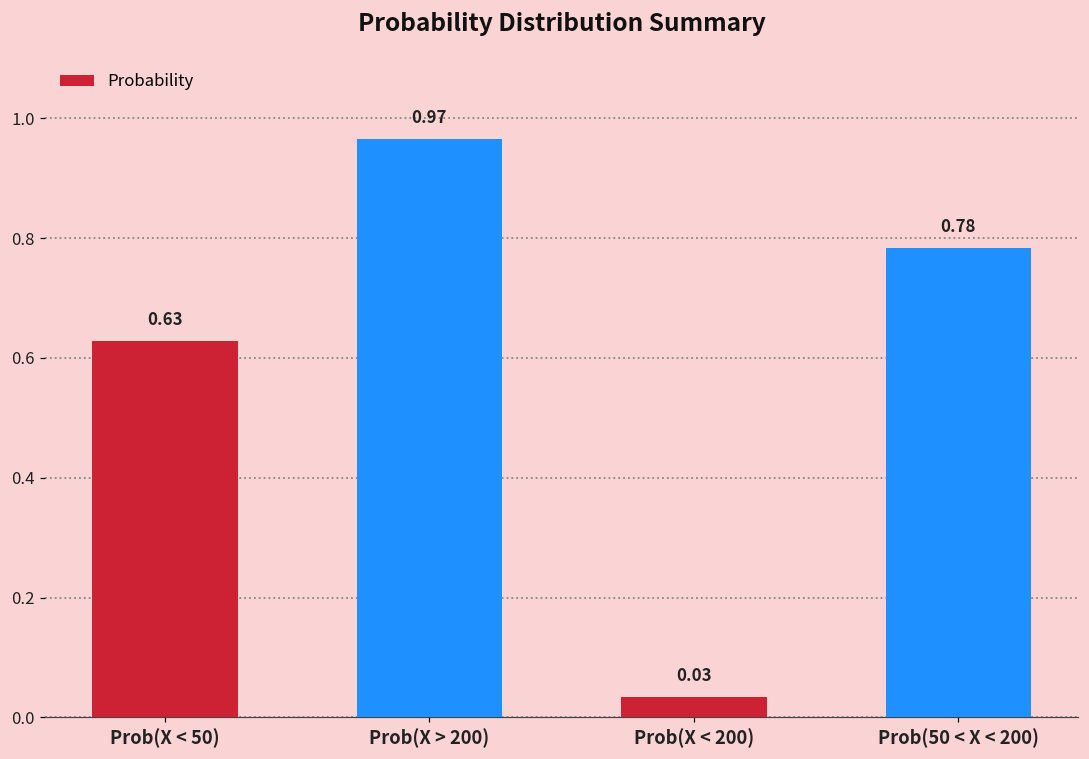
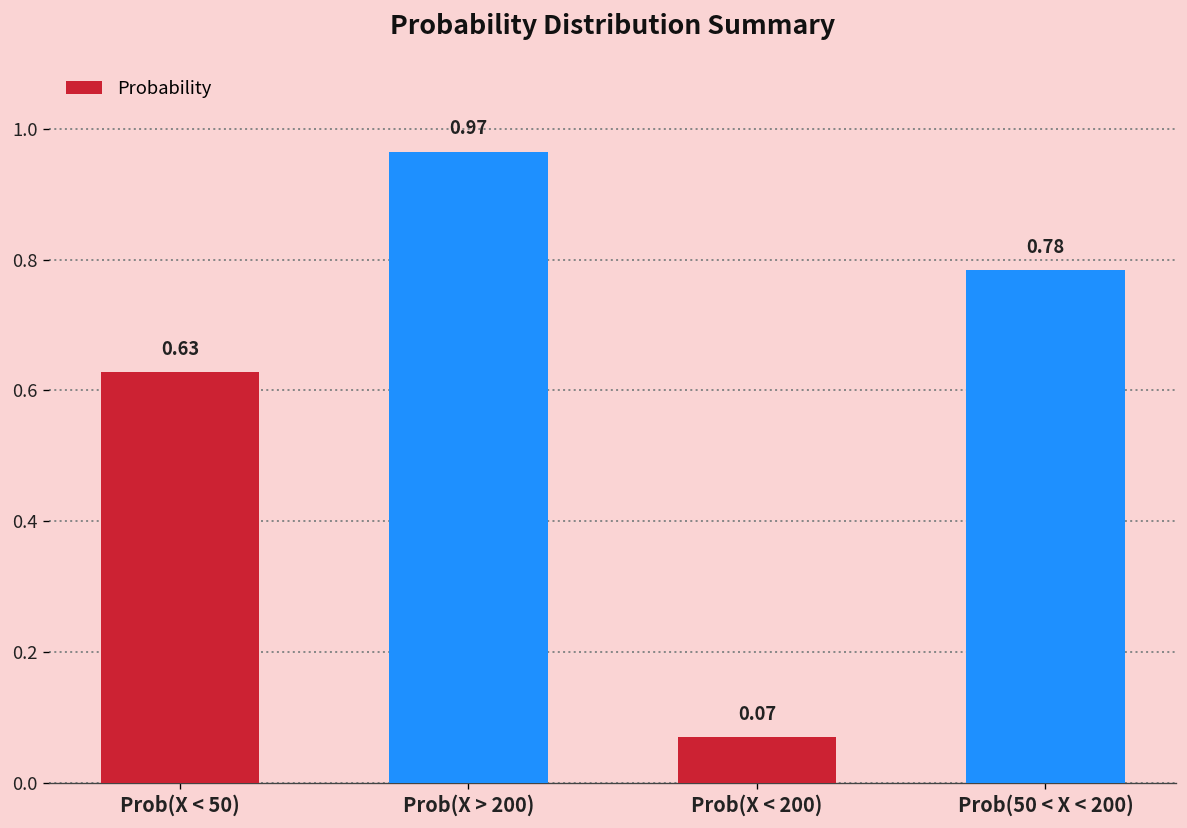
Prob(X < 200): 0.03 -> 0.07
